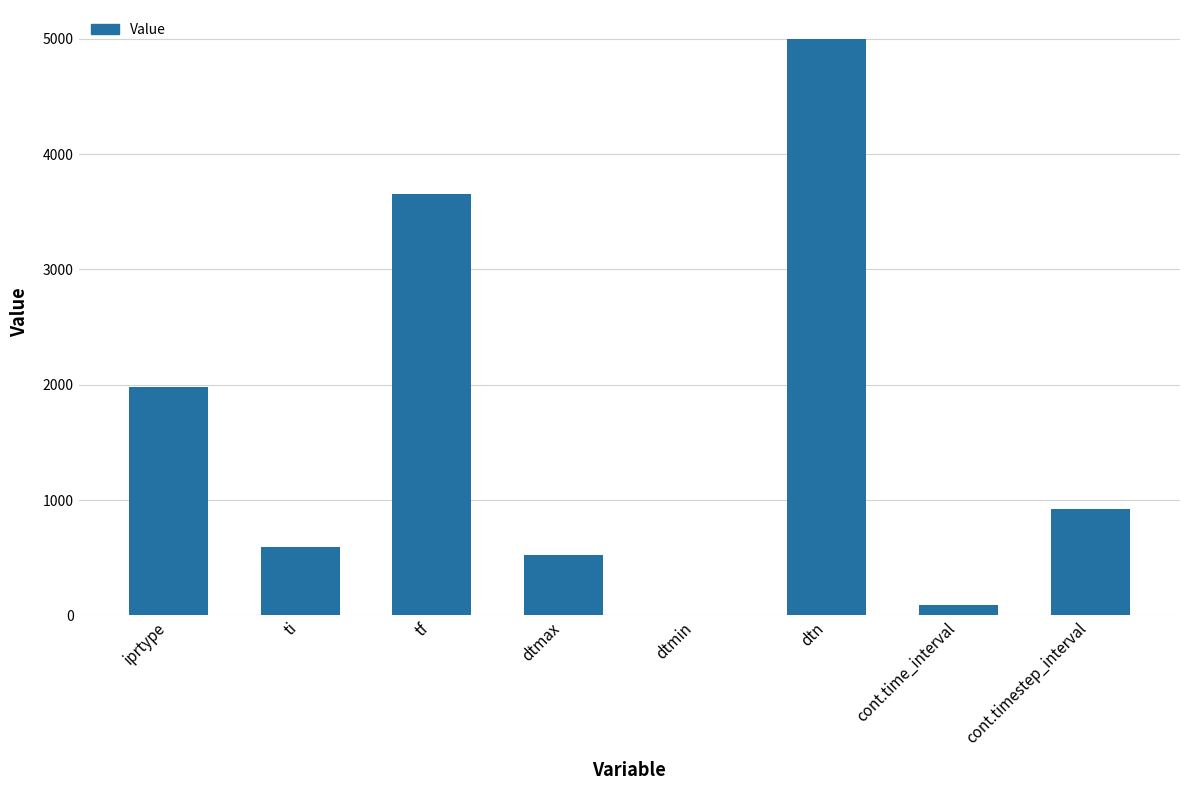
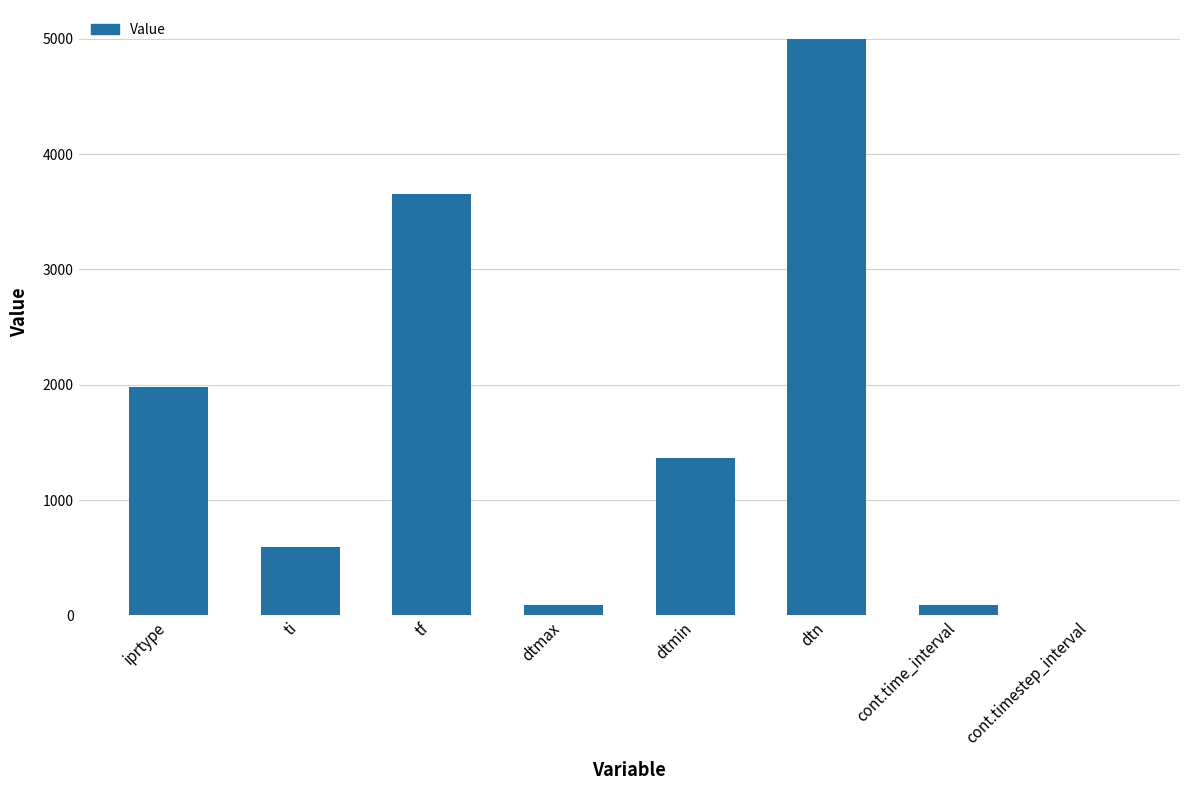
dtmax: 530 -> 90
dtmin: 0 -> 1360
cont.timestep_interval: 920 -> 0
